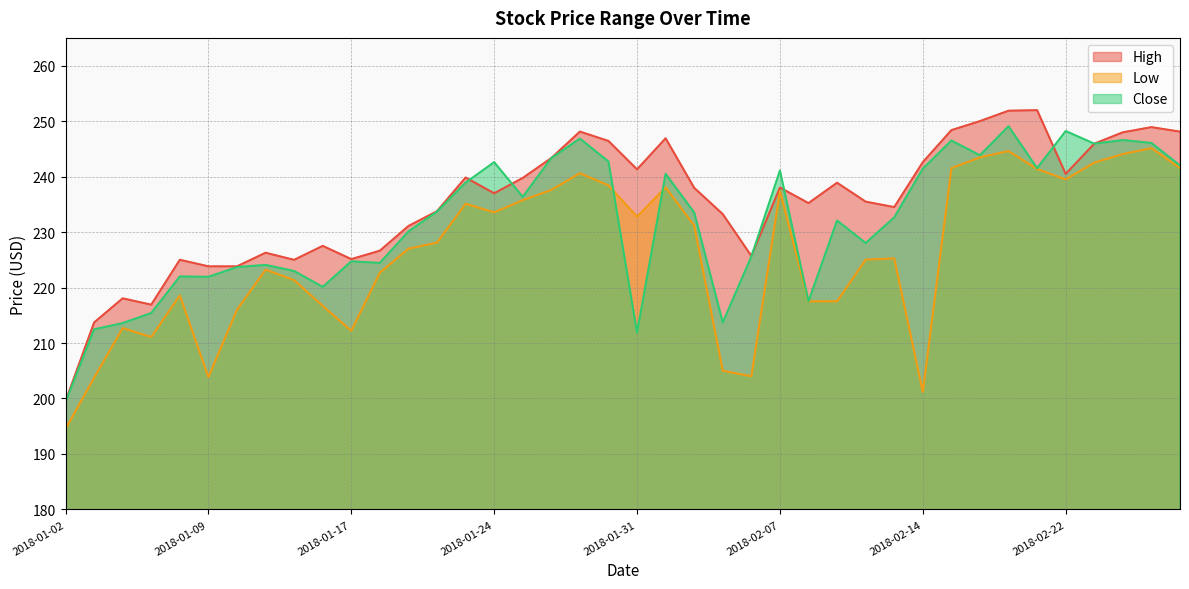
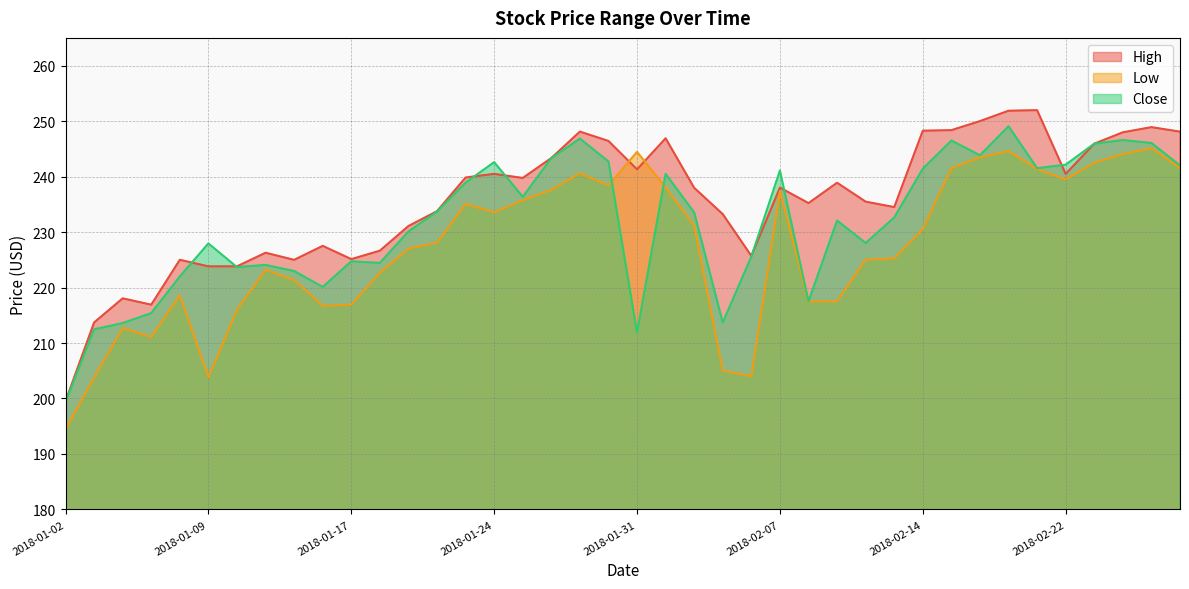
Close, 2018-01-09: 222 -> 228
Low, 2018-01-17: 212 -> 217
High, 2018-01-24: 237 -> 240
Low, 2018-01-31: 233 -> 244
High, 2018-02-14: 243 -> 248
Low, 2018-02-14: 201 -> 231
Close, 2018-02-22: 248 -> 242
